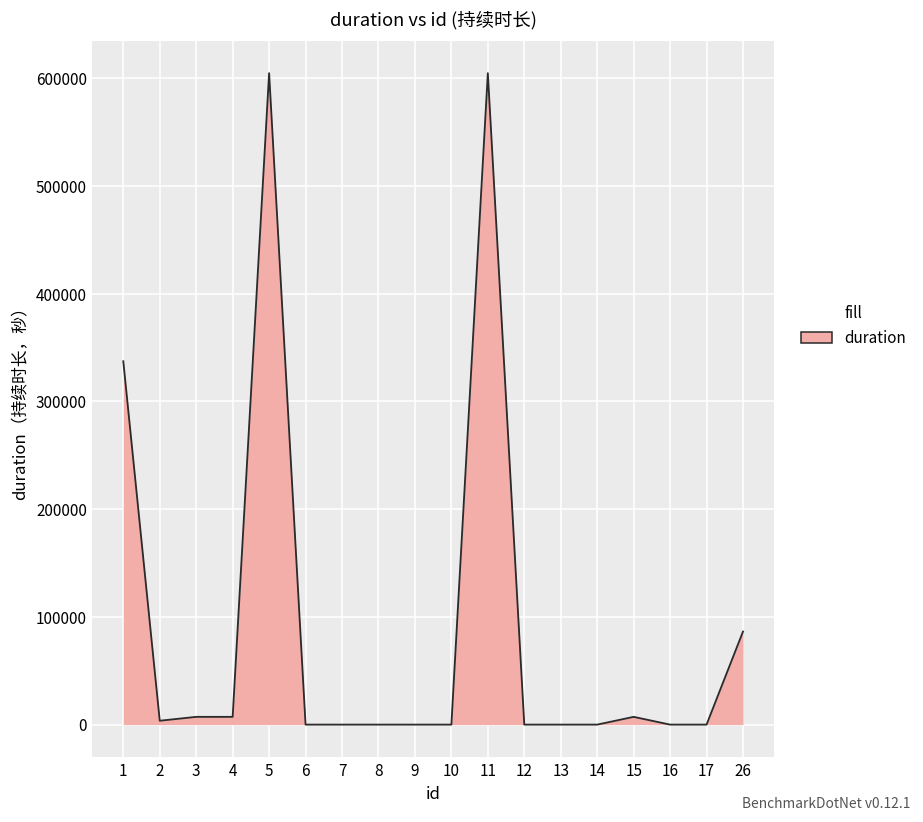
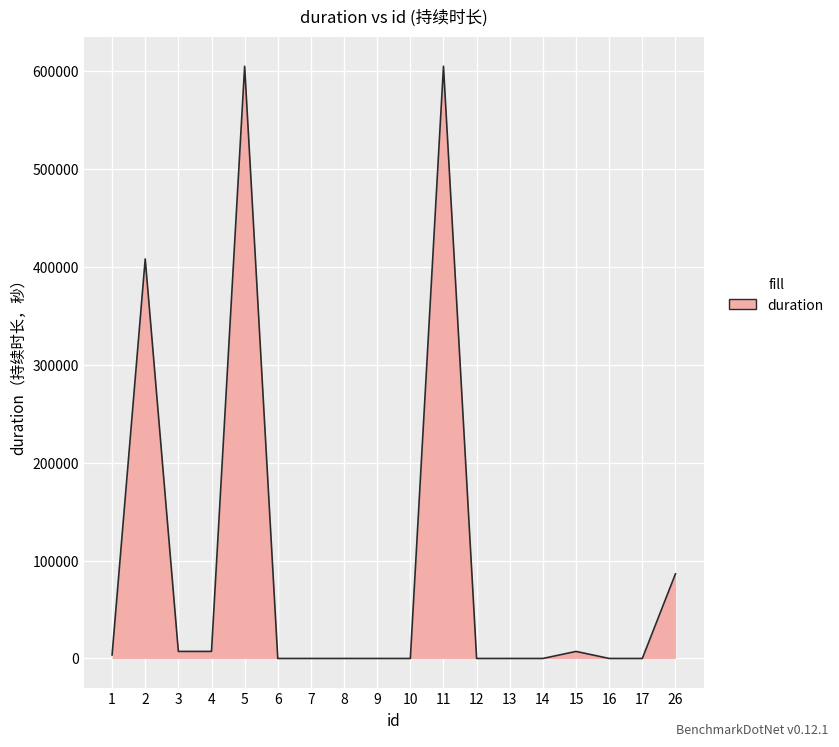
1: 340000 -> 0
2: 0 -> 410000
